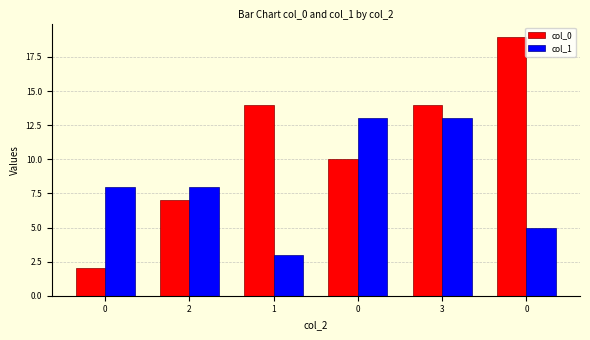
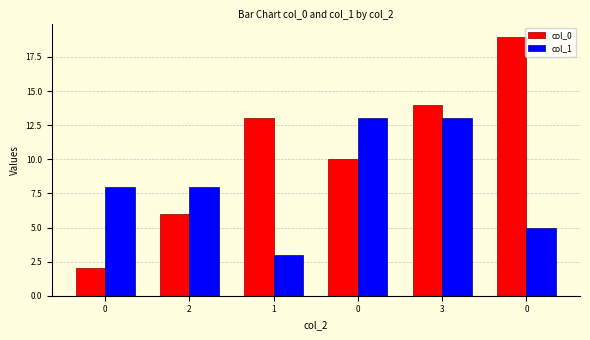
col_0, 2: 7 -> 6
col_0, 1: 14 -> 13
